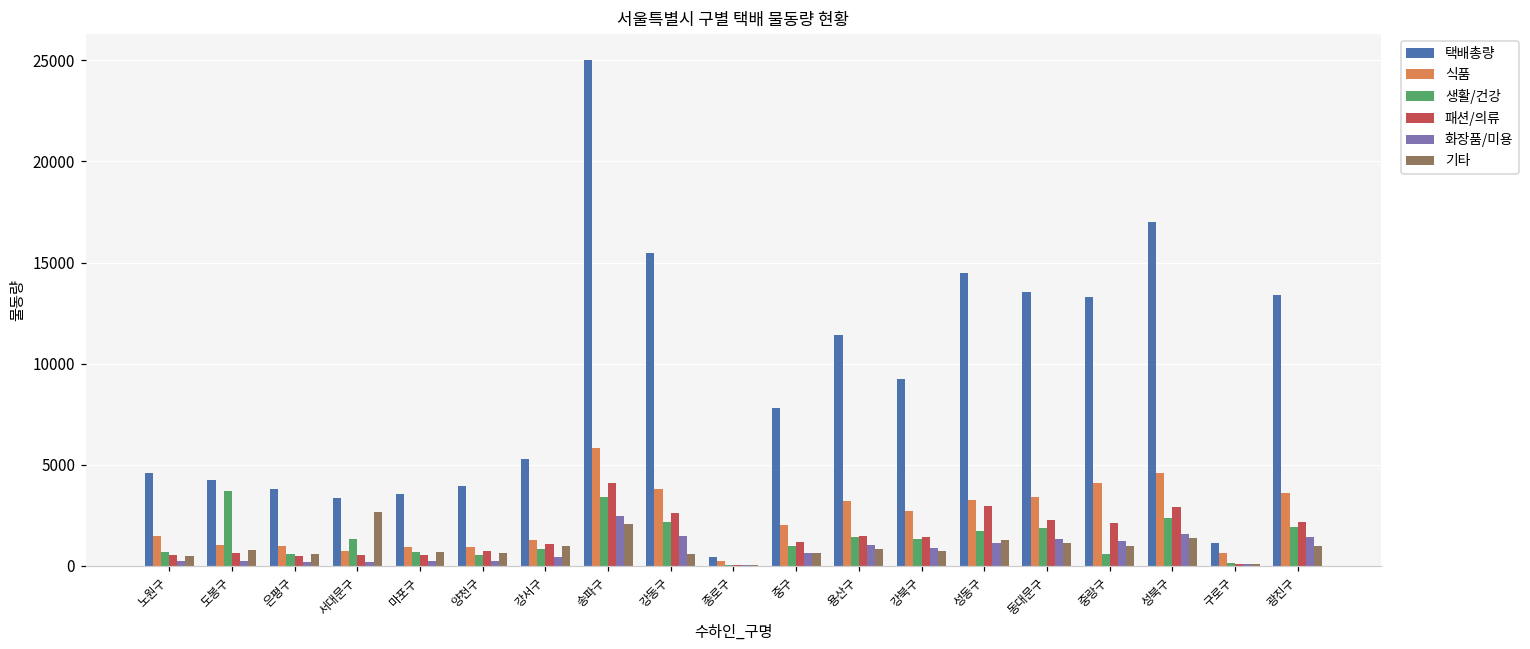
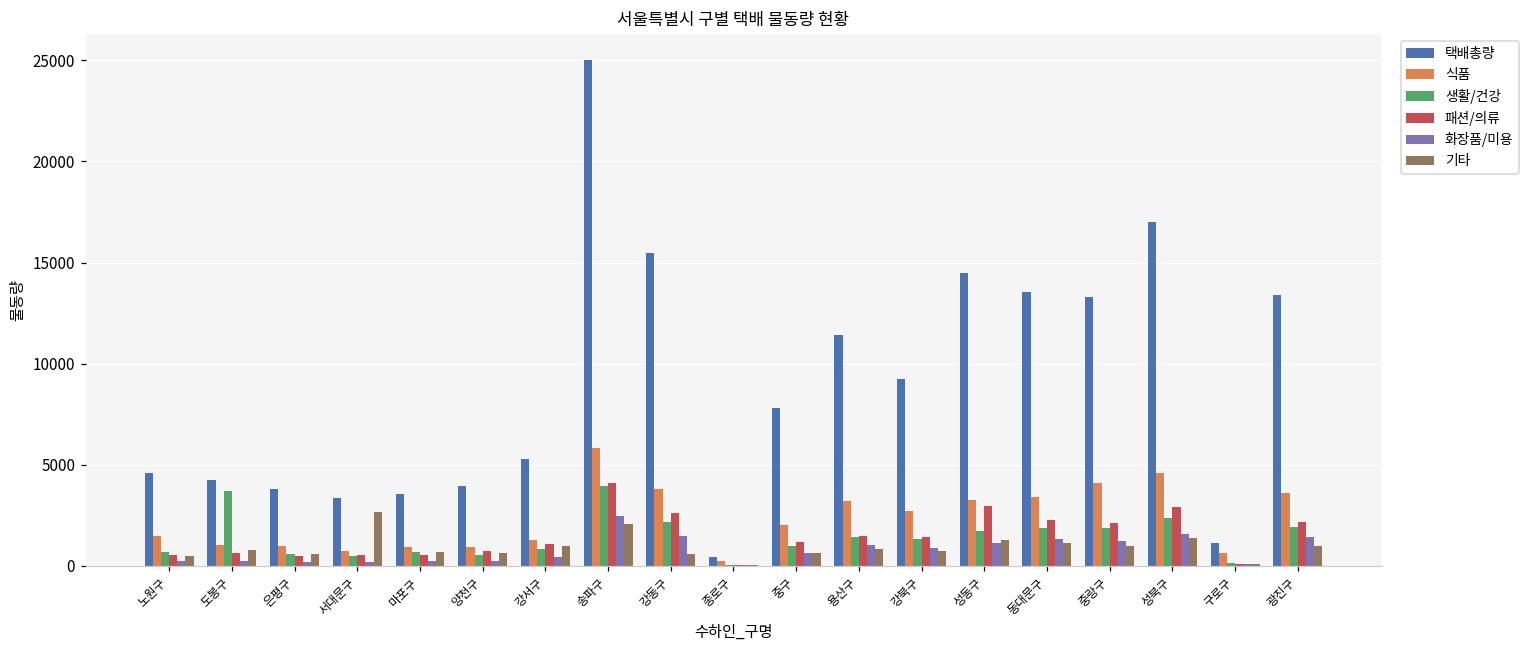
생활/건강, 서대문구: 1300 -> 500
생활/건강, 송파구: 3400 -> 3900
생활/건강, 중랑구: 600 -> 1900
